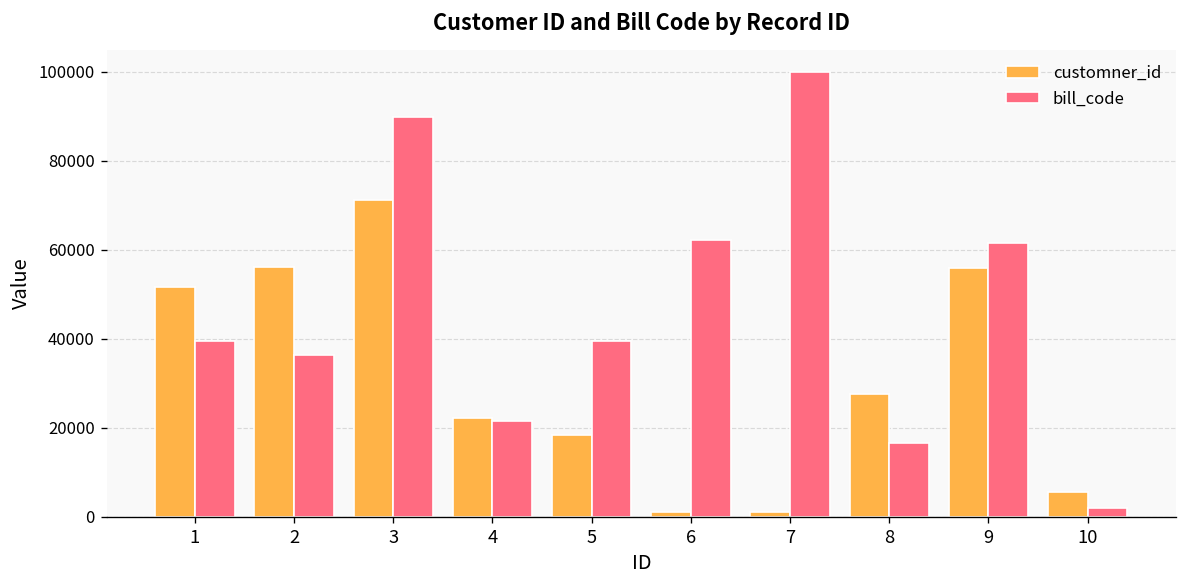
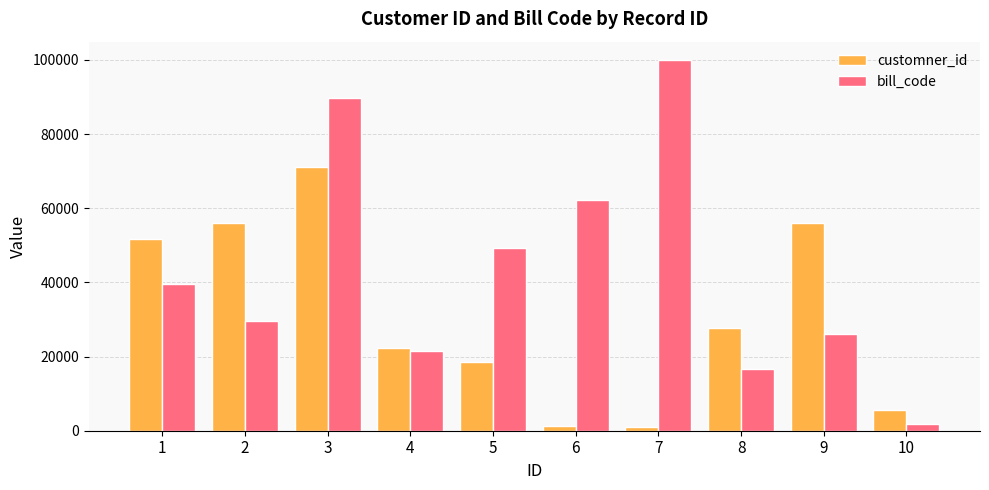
bill_code, 2: 36000 -> 29000
bill_code, 5: 39000 -> 49000
bill_code, 9: 62000 -> 26000
